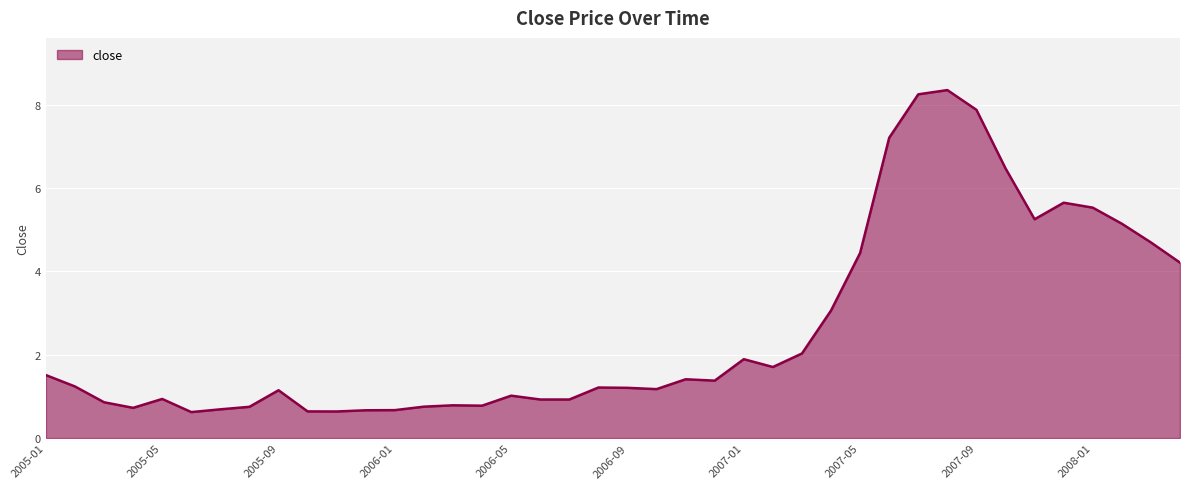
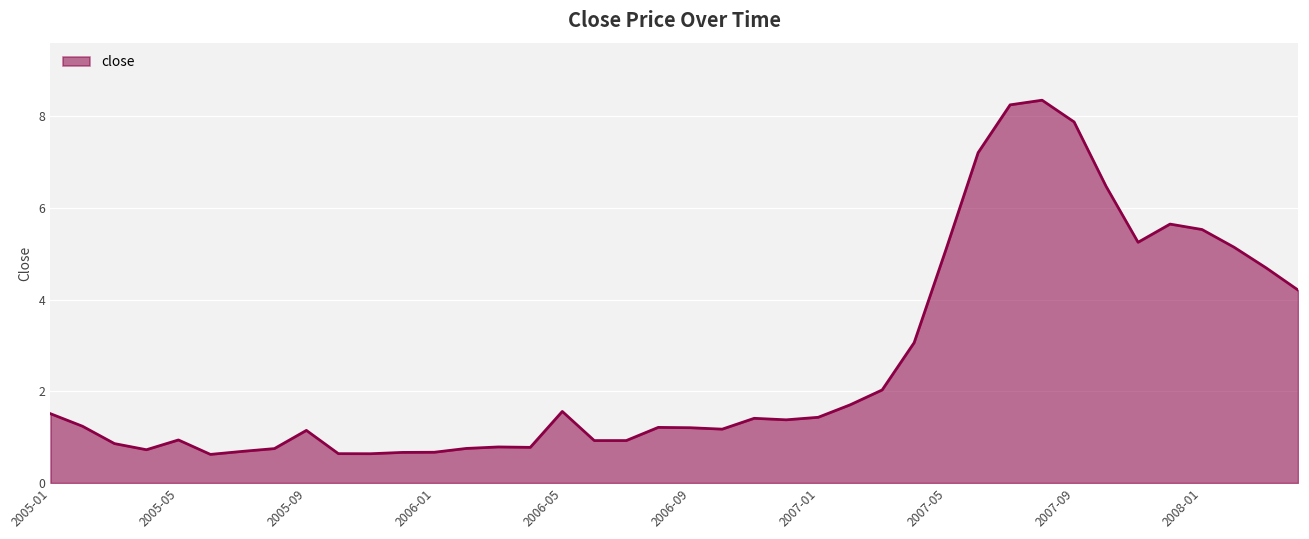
2006-05: 1.0 -> 1.6
2007-01: 1.9 -> 1.4
2007-05: 4.4 -> 5.1
